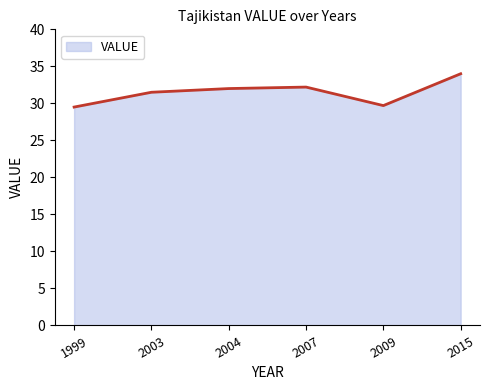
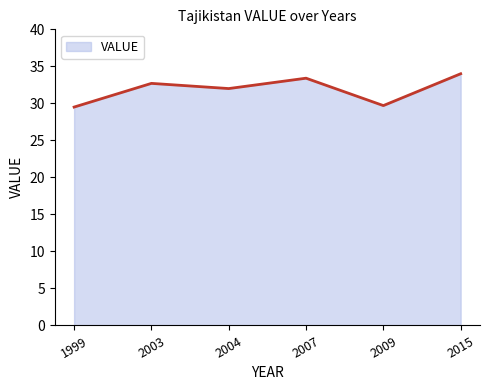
2003: 32 -> 33
2007: 32 -> 33
